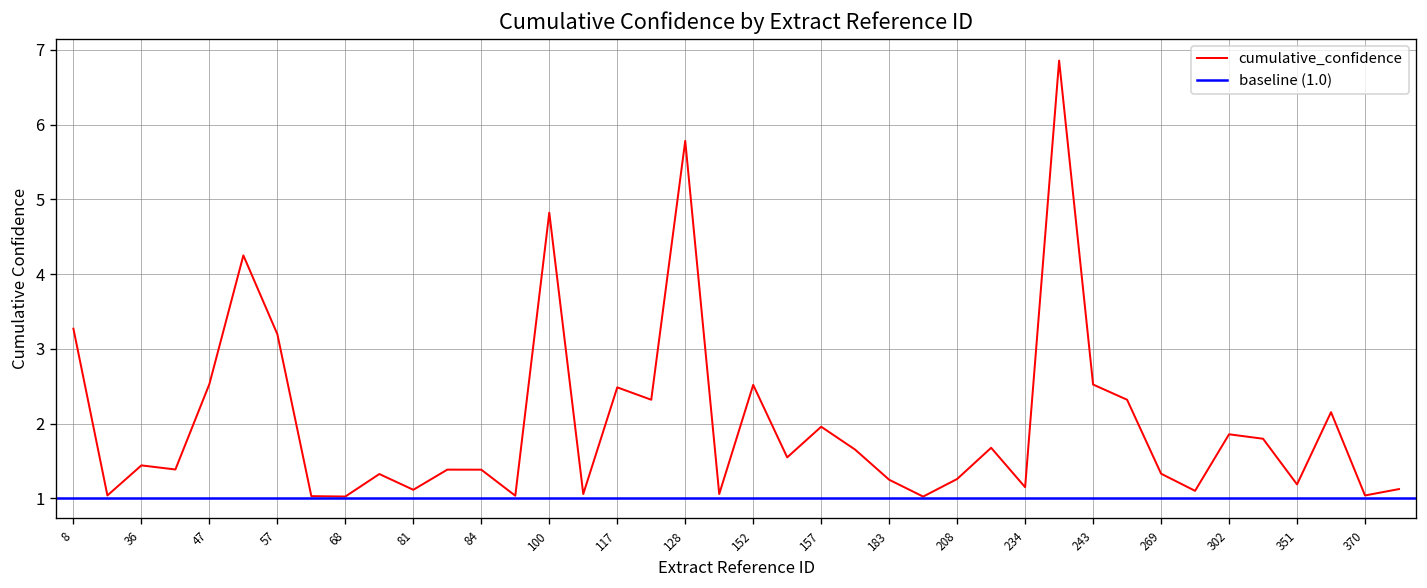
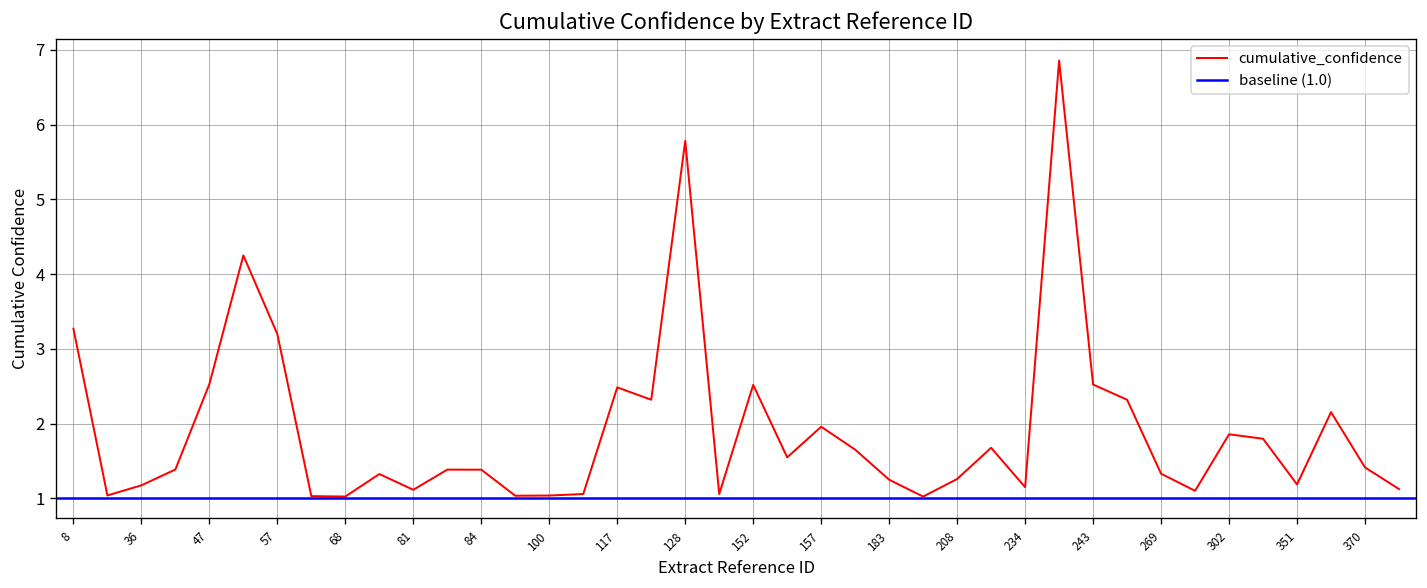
36: 1.4 -> 1.2
100: 4.8 -> 1.0
370: 1.0 -> 1.4
